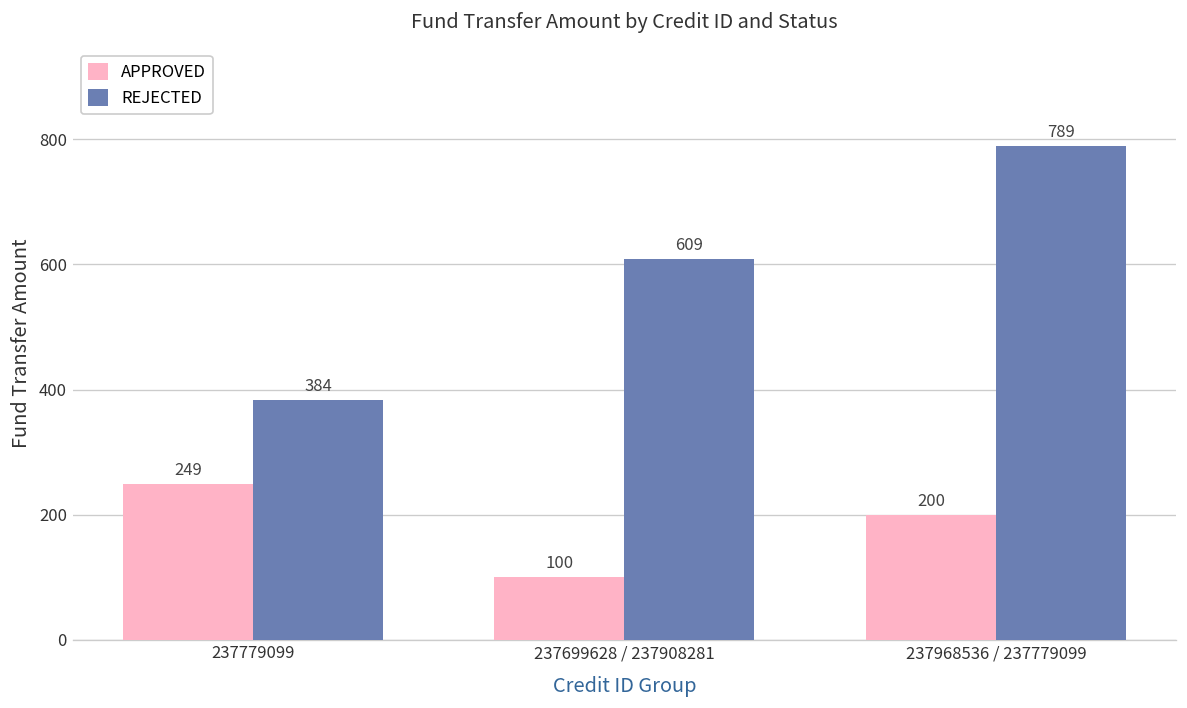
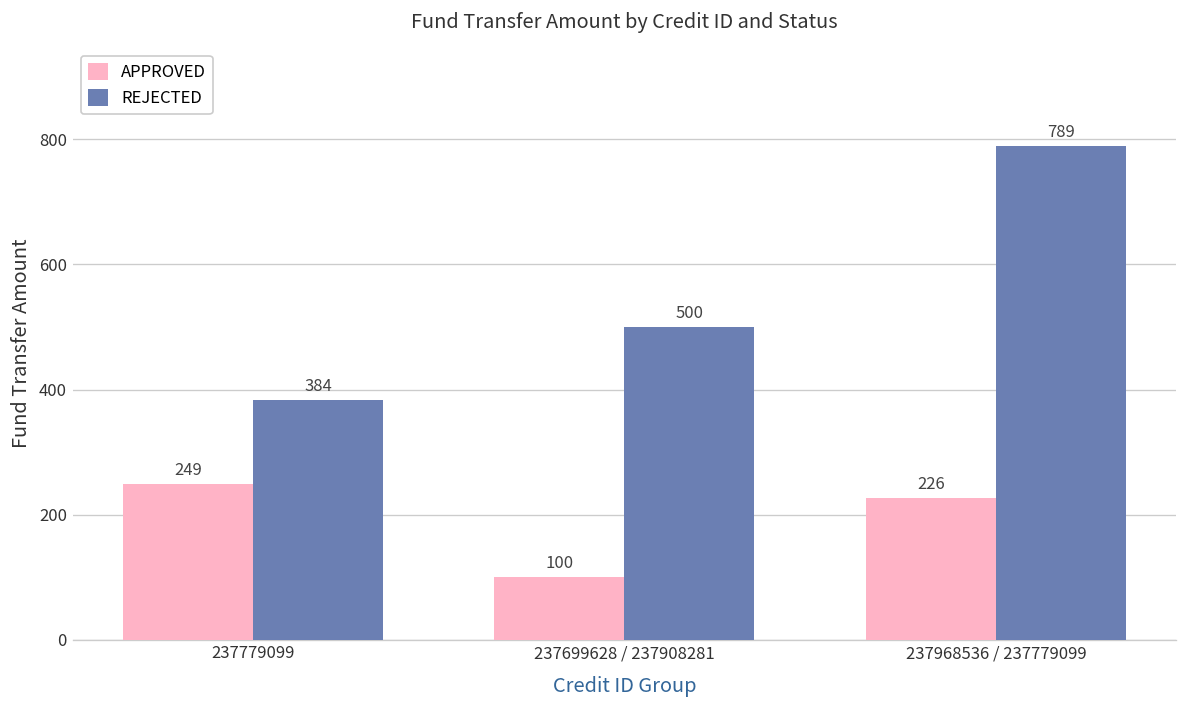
REJECTED, 237699628 / 237908281: 609 -> 500
APPROVED, 237968536 / 237779099: 200 -> 226
